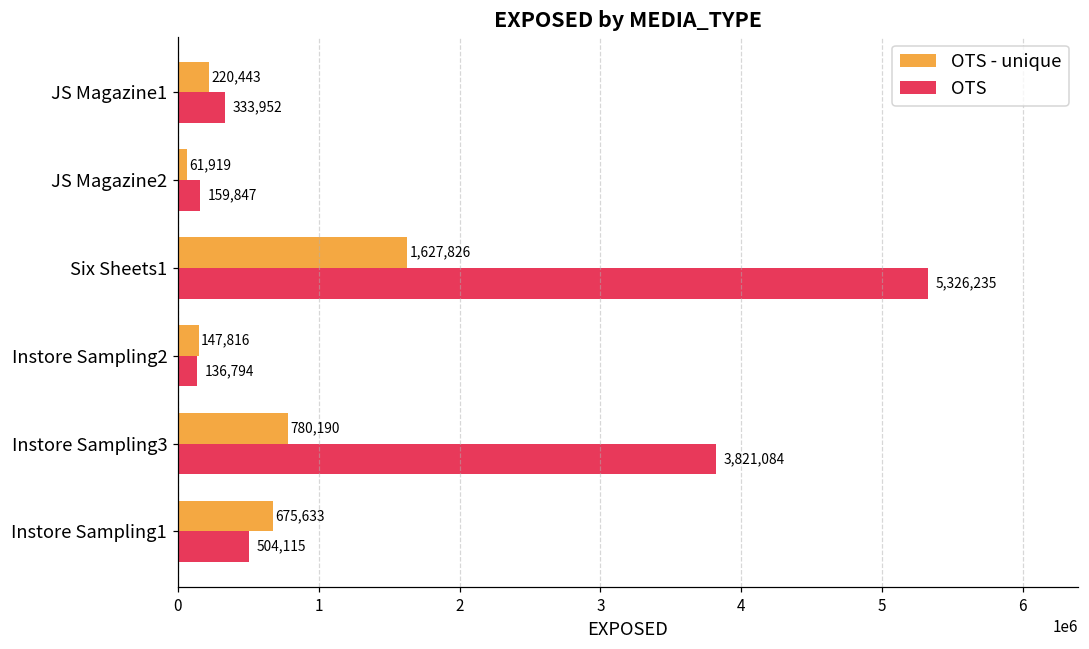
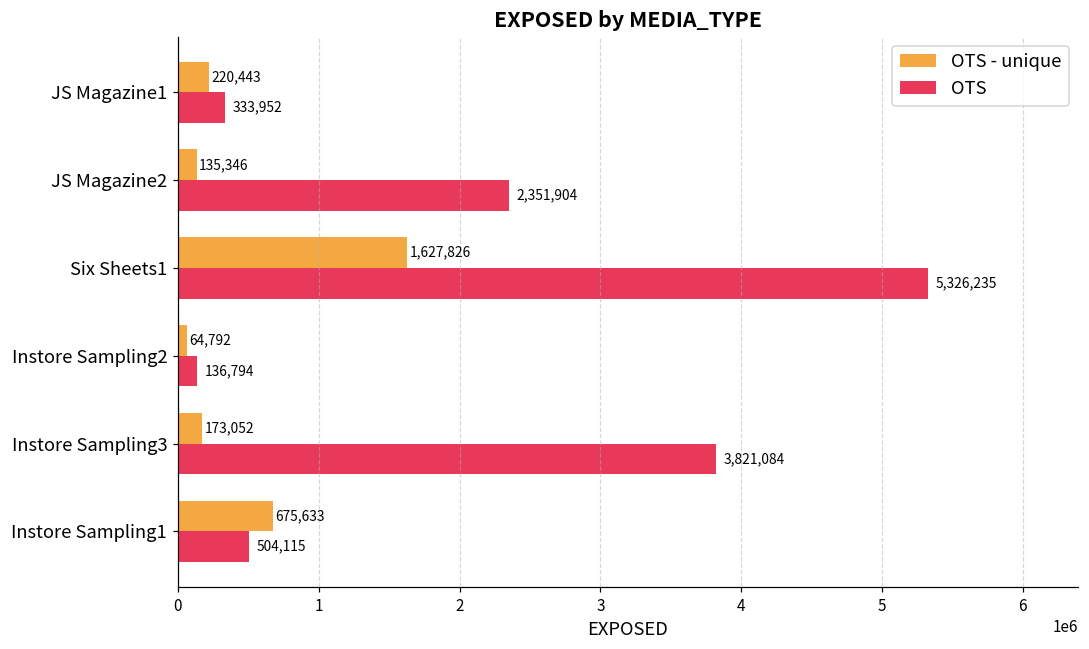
OTS - unique, JS Magazine2: 61,919 -> 135,346
OTS, JS Magazine2: 159,847 -> 2,351,904
OTS - unique, Instore Sampling2: 147,816 -> 64,792
OTS - unique, Instore Sampling3: 780,190 -> 173,052
